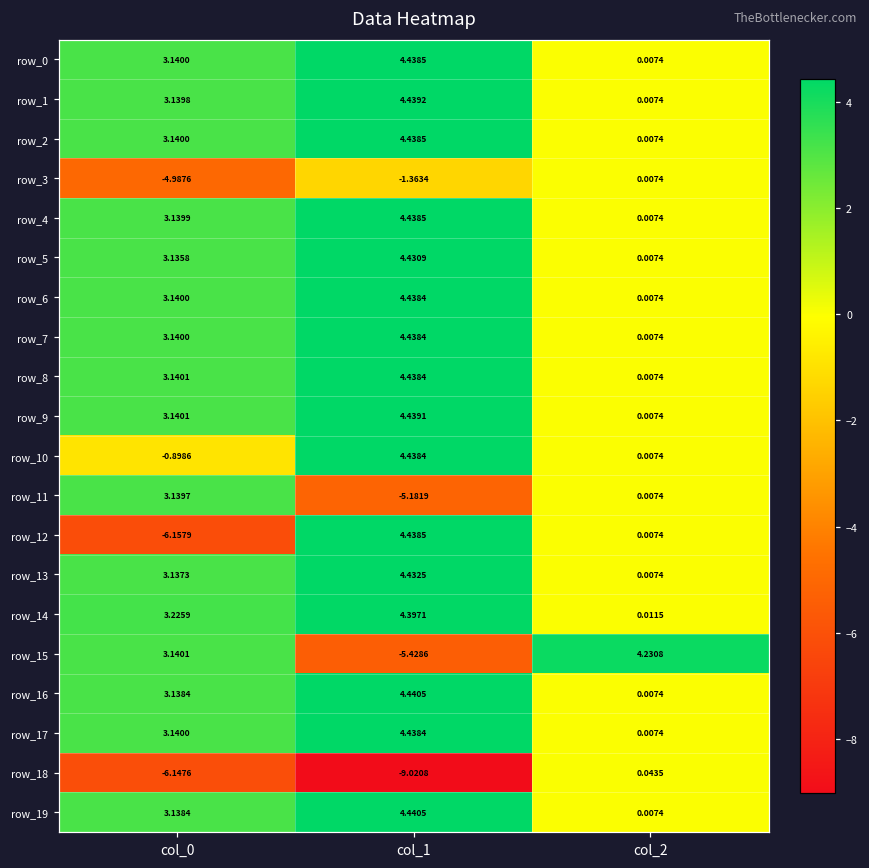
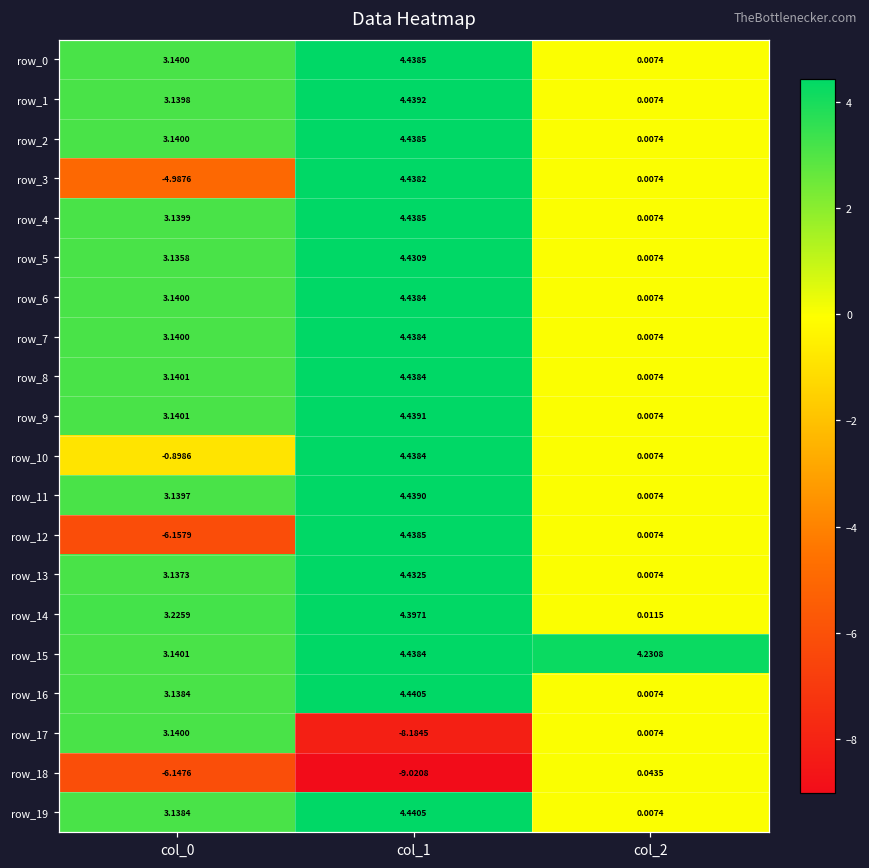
row_3, col_1: -1.3634 -> 4.4382
row_11, col_1: -5.1819 -> 4.4390
row_15, col_1: -5.4286 -> 4.4384
row_17, col_1: 4.4384 -> -8.1845
